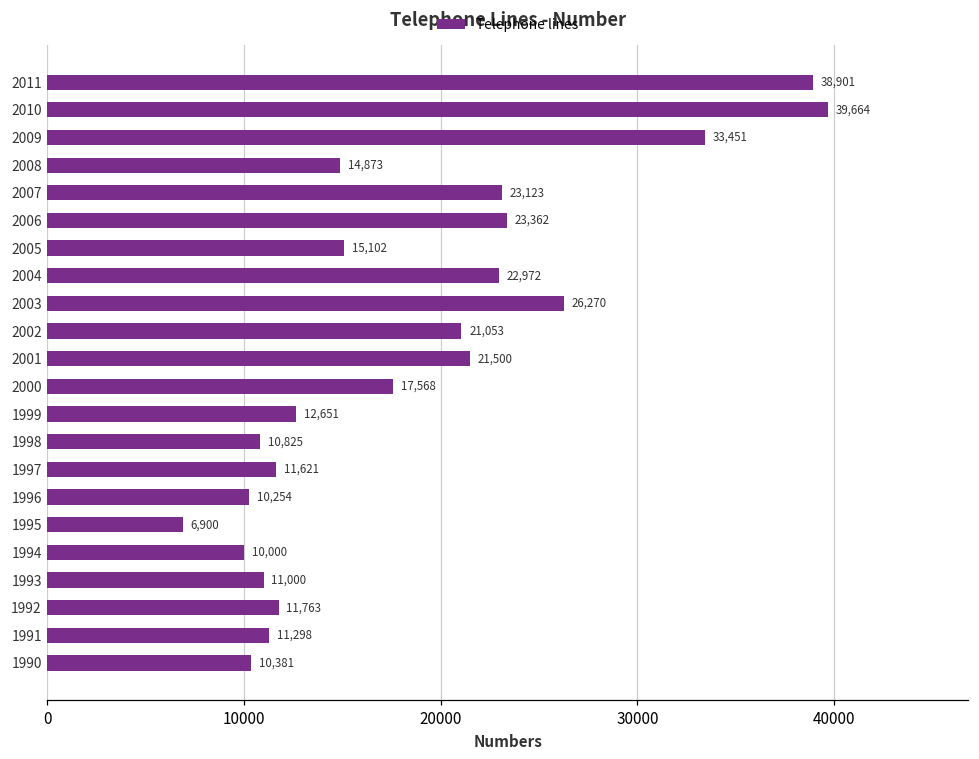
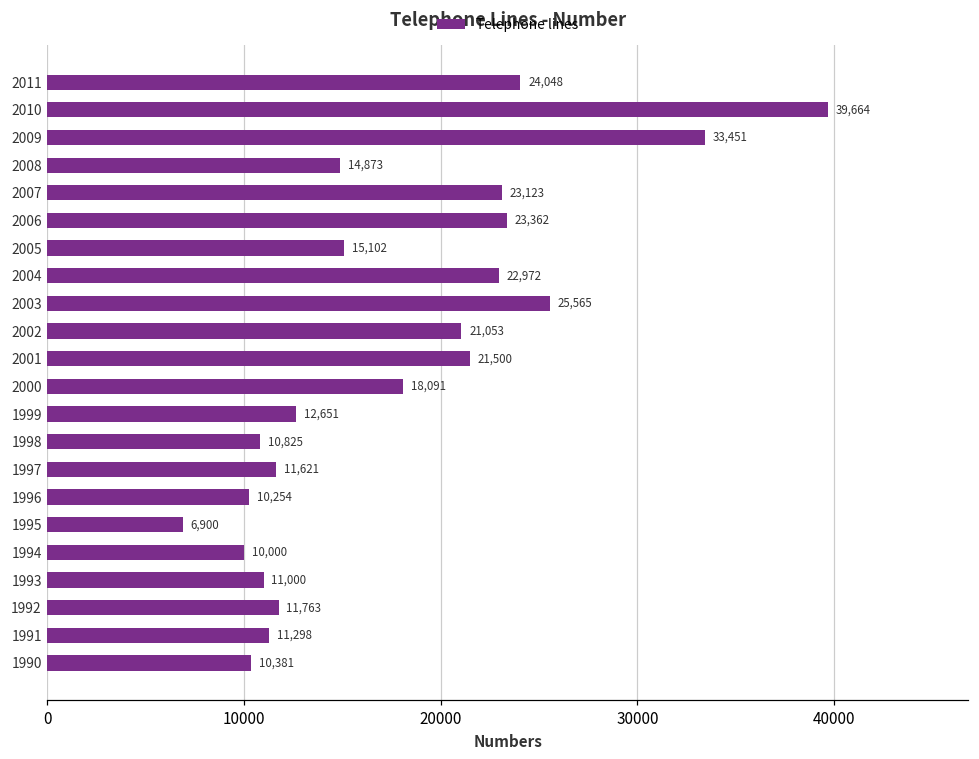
2011: 38,901 -> 24,048
2003: 26,270 -> 25,565
2000: 17,568 -> 18,091
